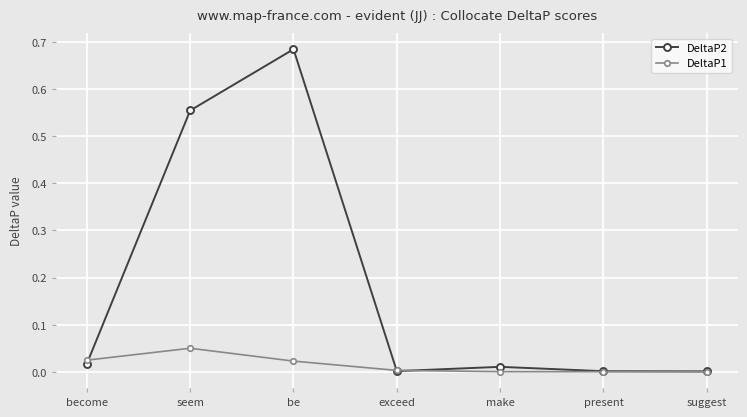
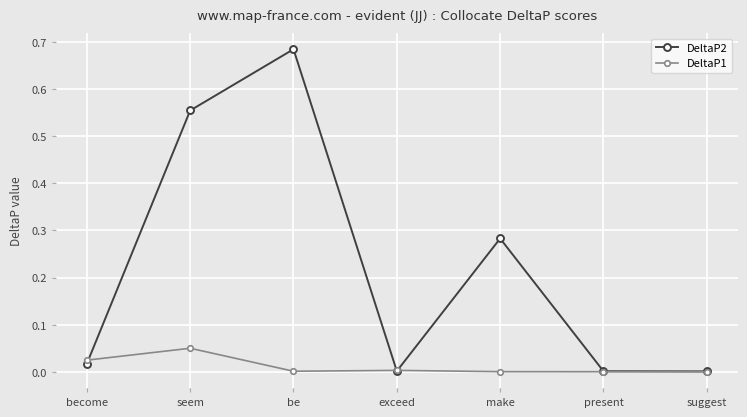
DeltaP1, be: 0.02 -> 0.00
DeltaP2, make: 0.01 -> 0.28
